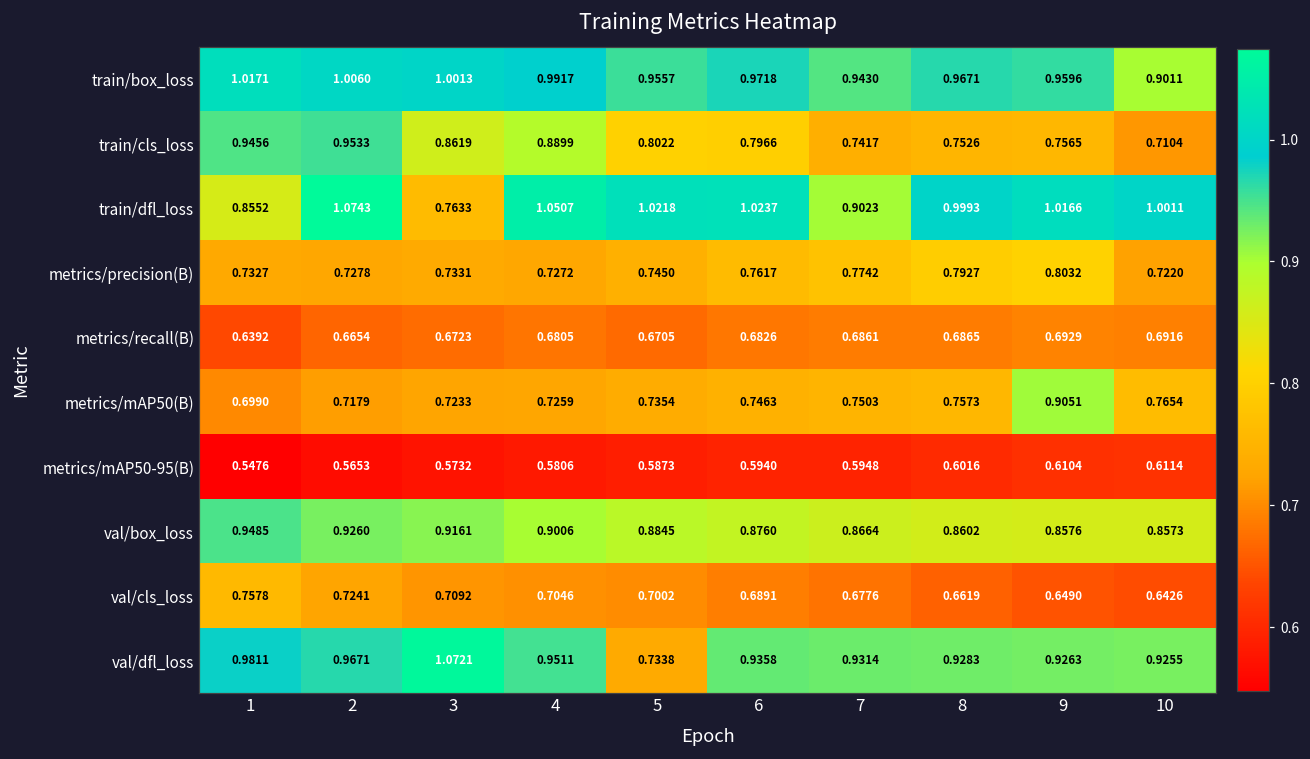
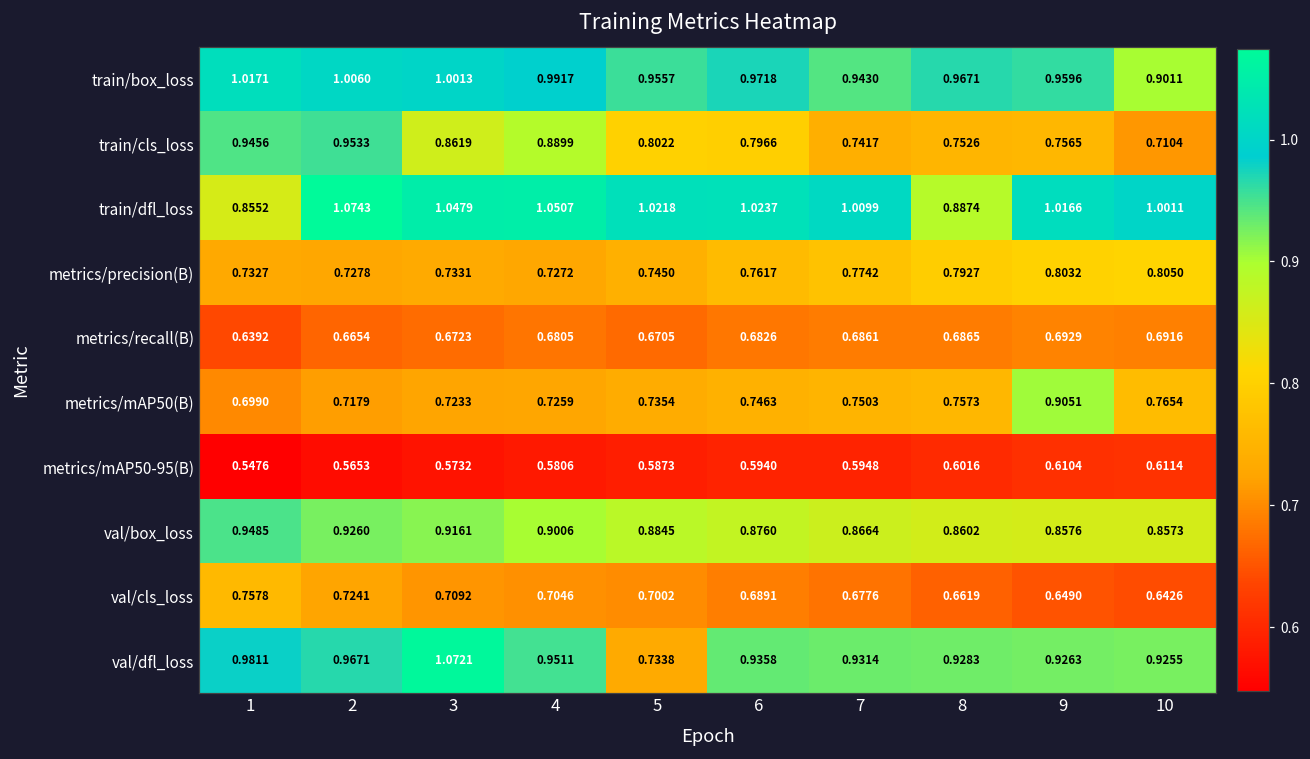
train/dfl_loss, 3: 0.7633 -> 1.0479
train/dfl_loss, 7: 0.9023 -> 1.0099
train/dfl_loss, 8: 0.9993 -> 0.8874
metrics/precision(B), 10: 0.7220 -> 0.8050
